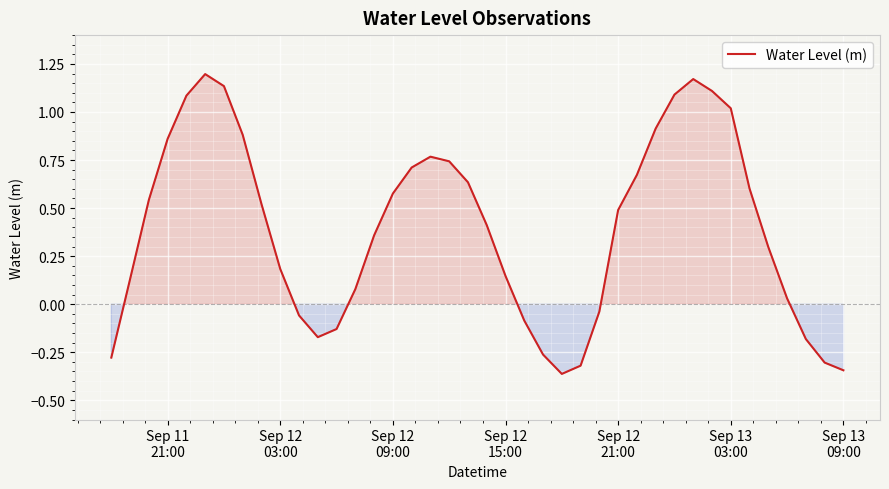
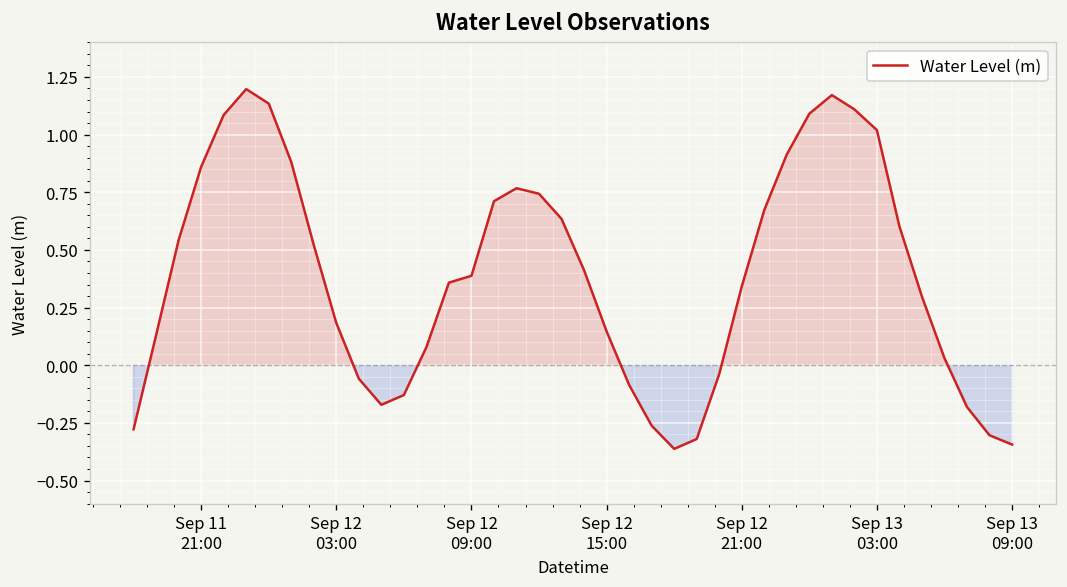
Sep 12 09:00: 0.58 -> 0.39
Sep 12 21:00: 0.49 -> 0.34
